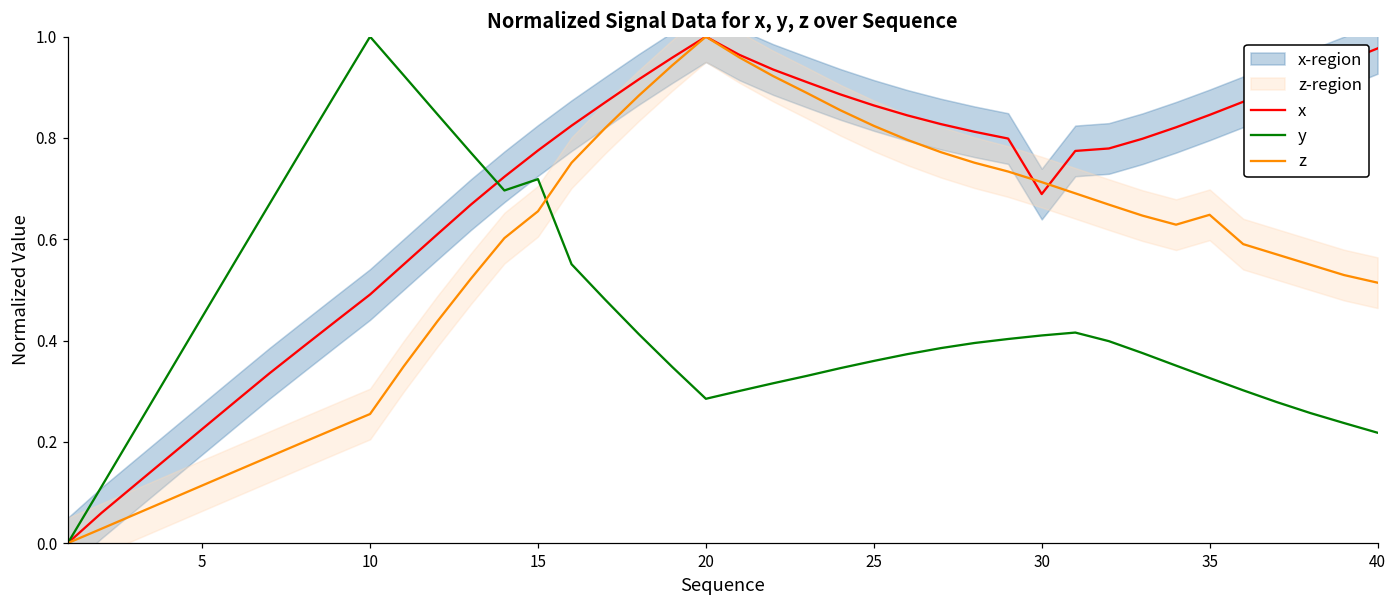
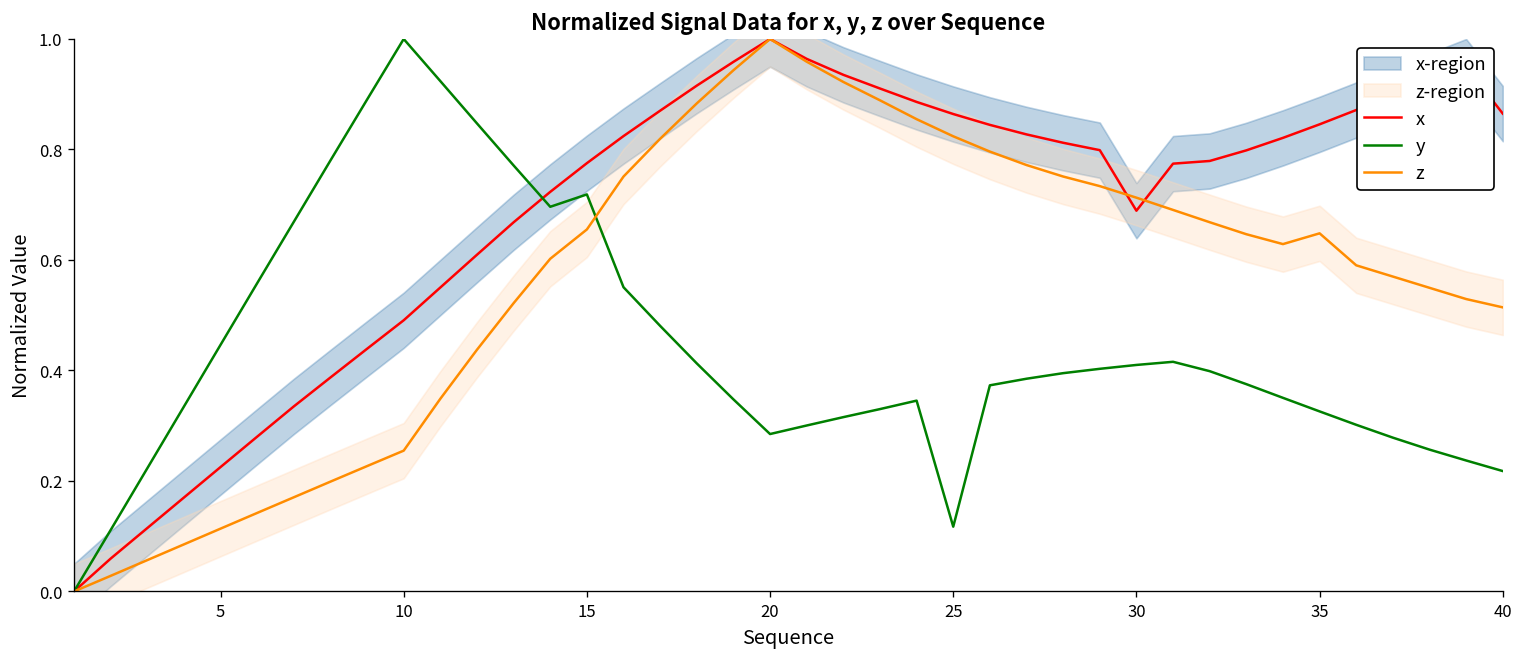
y, 25: 0.36 -> 0.12
x, 40: 0.98 -> 0.86
